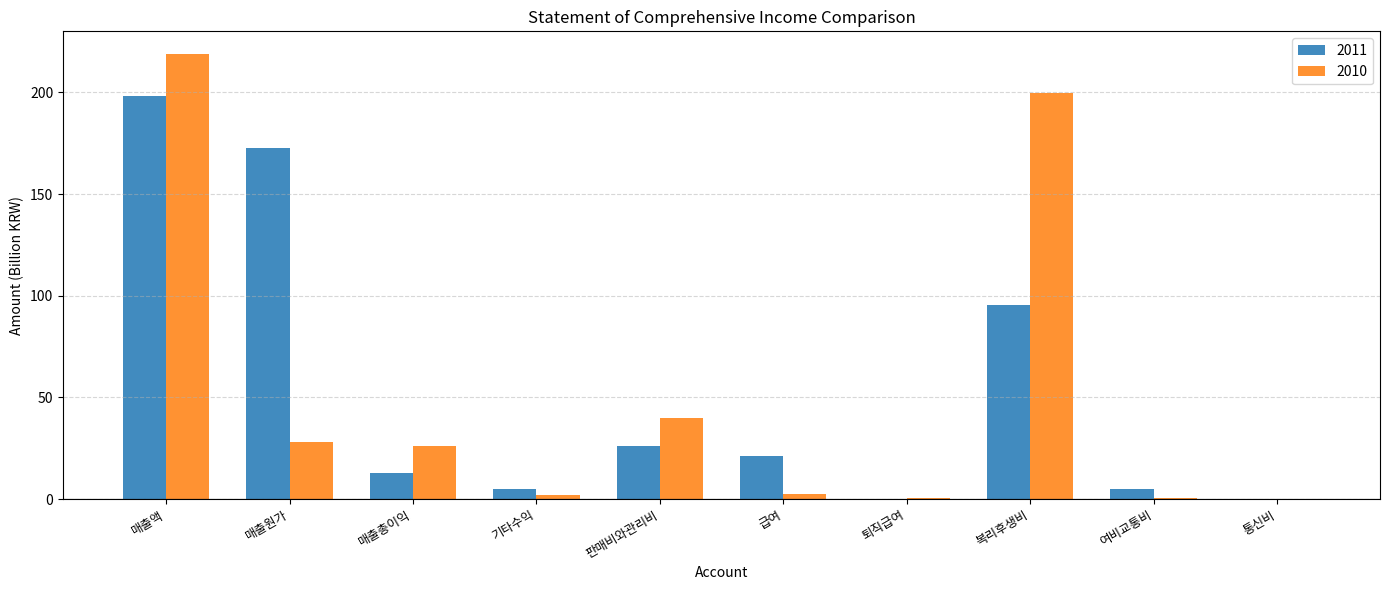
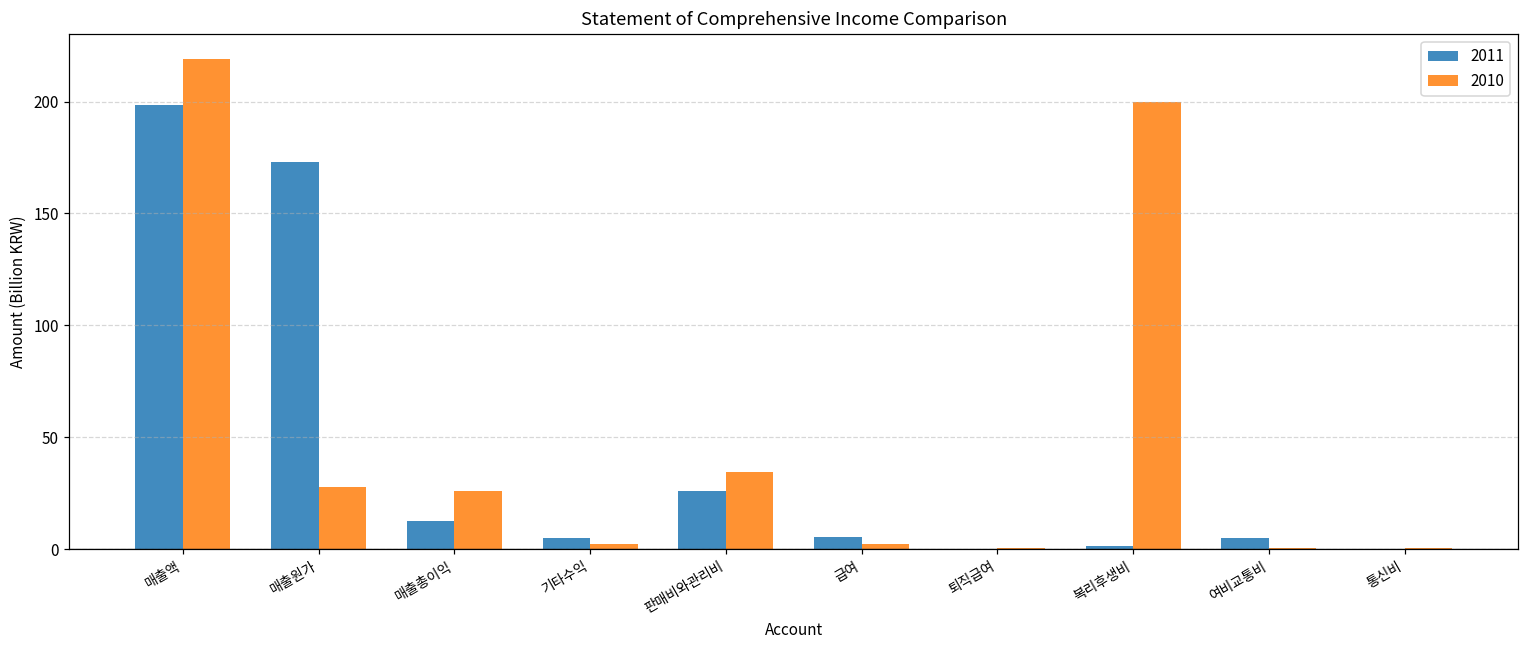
2010, 판매비와관리비: 40 -> 34
2011, 급여: 21 -> 6
2011, 복리후생비: 95 -> 1
